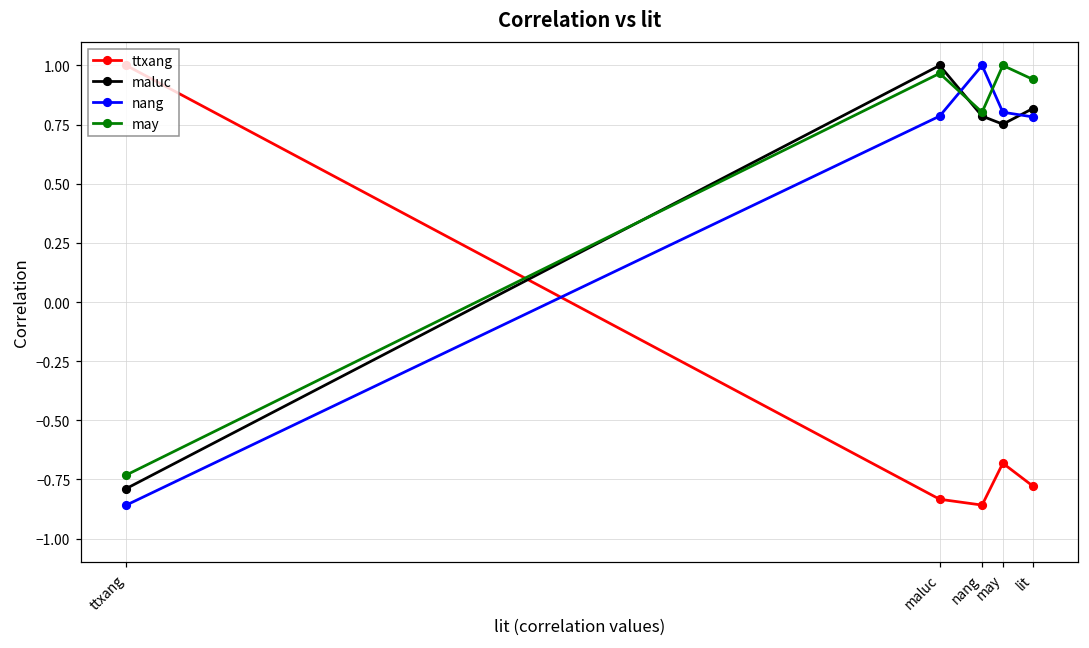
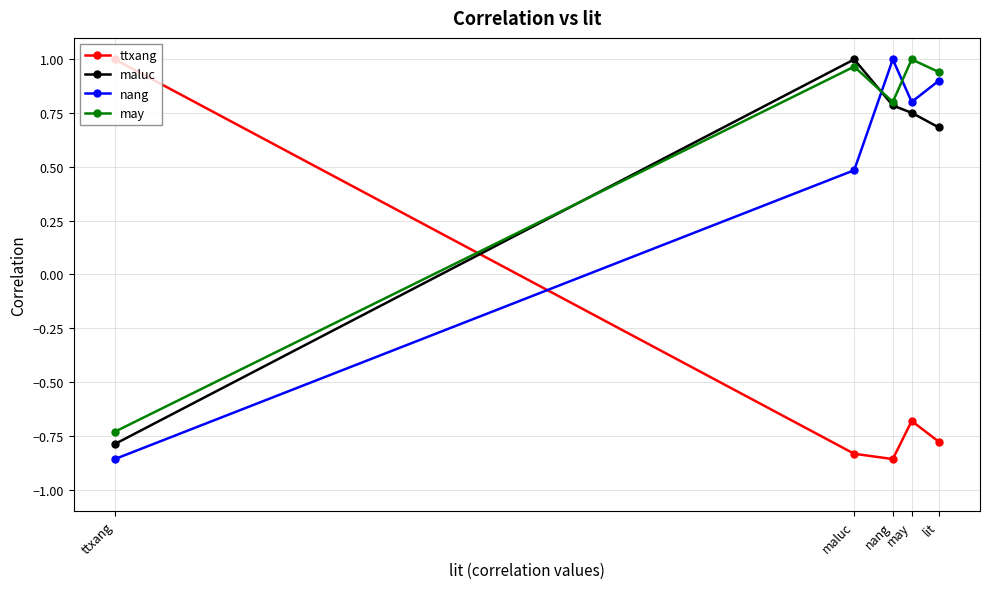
nang, maluc: 0.79 -> 0.48
maluc, lit: 0.82 -> 0.68
nang, lit: 0.78 -> 0.90
